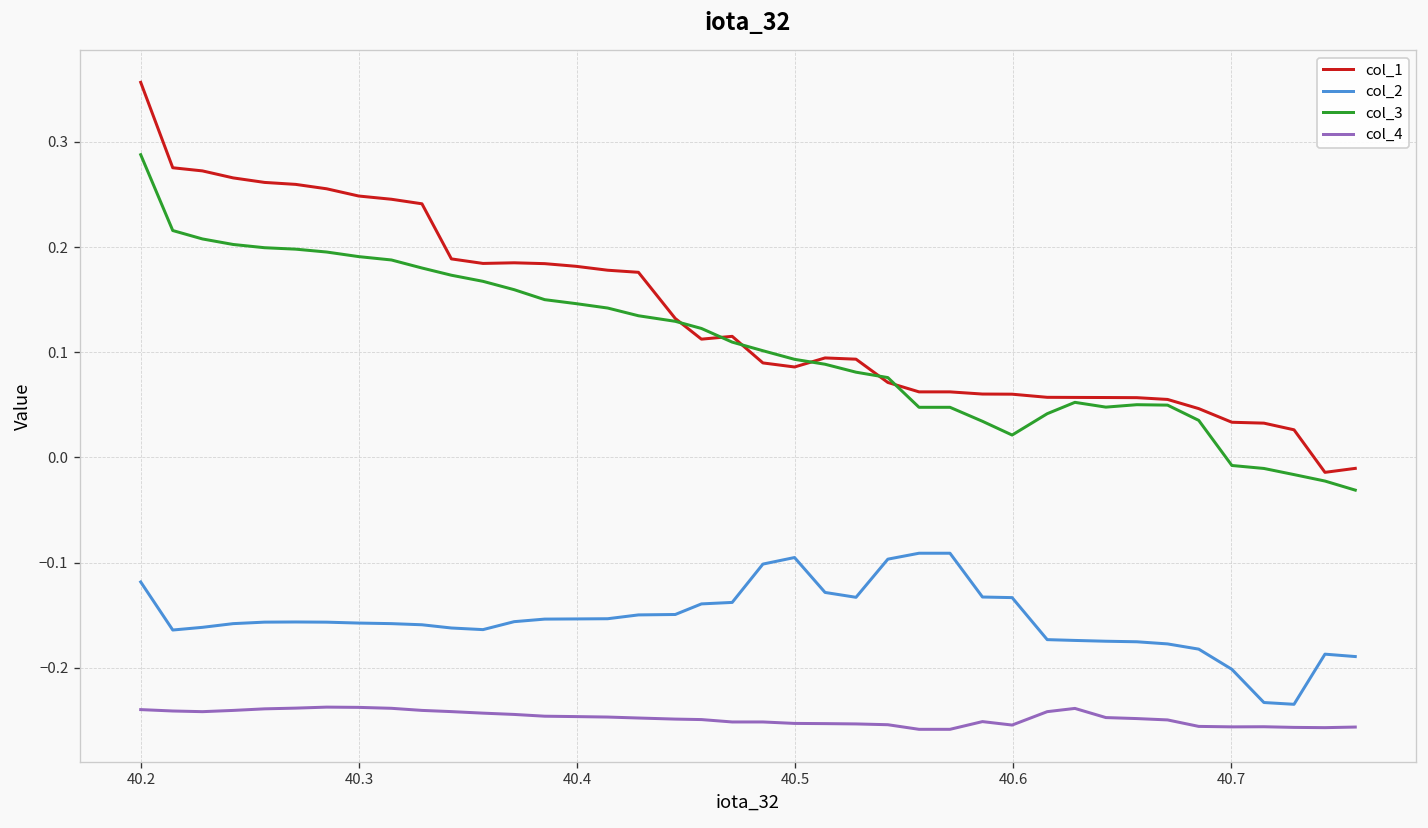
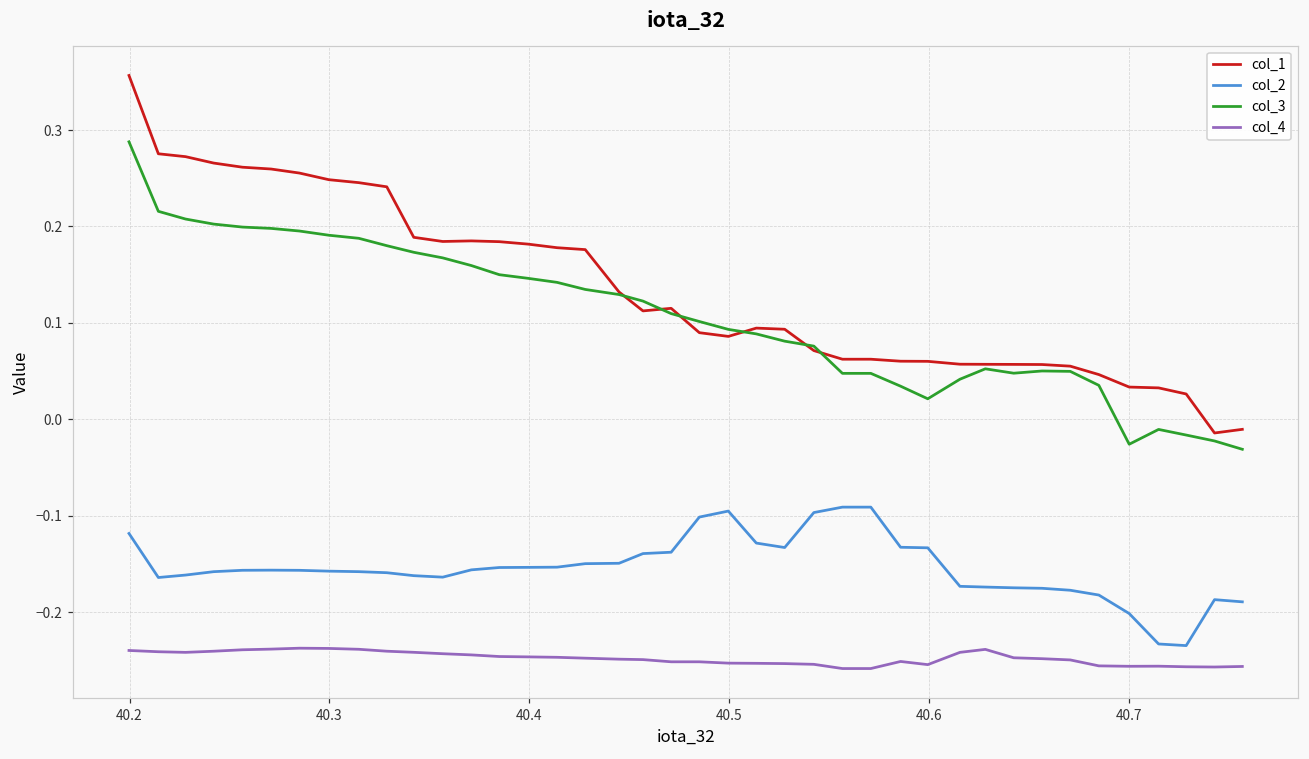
col_3, 40.7: -0.01 -> -0.03
